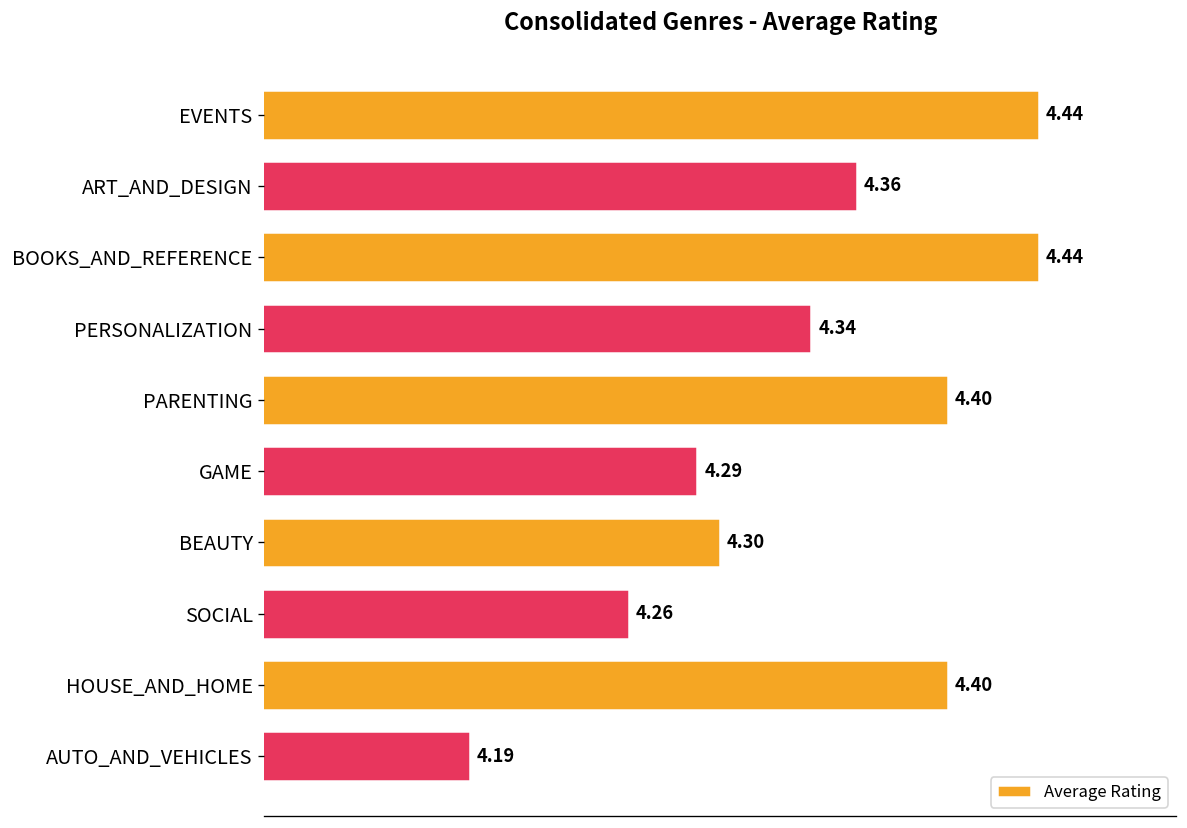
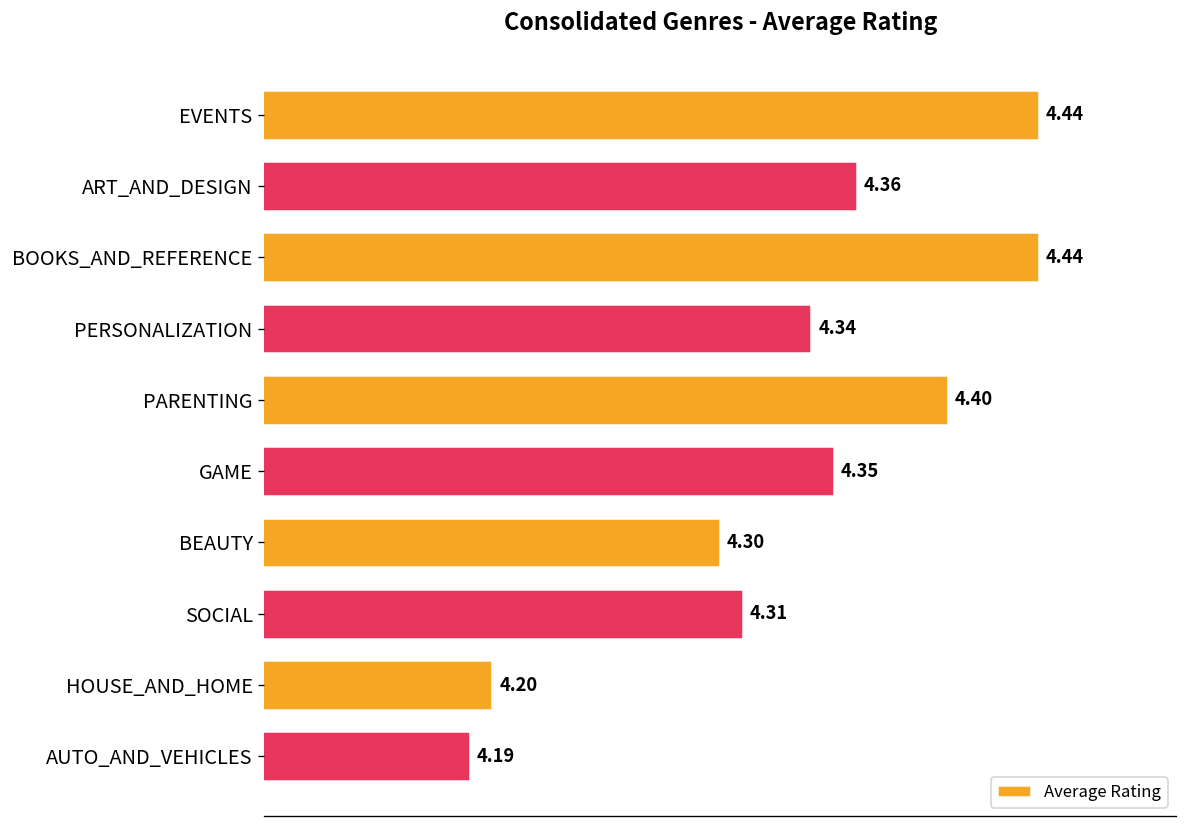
GAME: 4.29 -> 4.35
SOCIAL: 4.26 -> 4.31
HOUSE_AND_HOME: 4.40 -> 4.20
